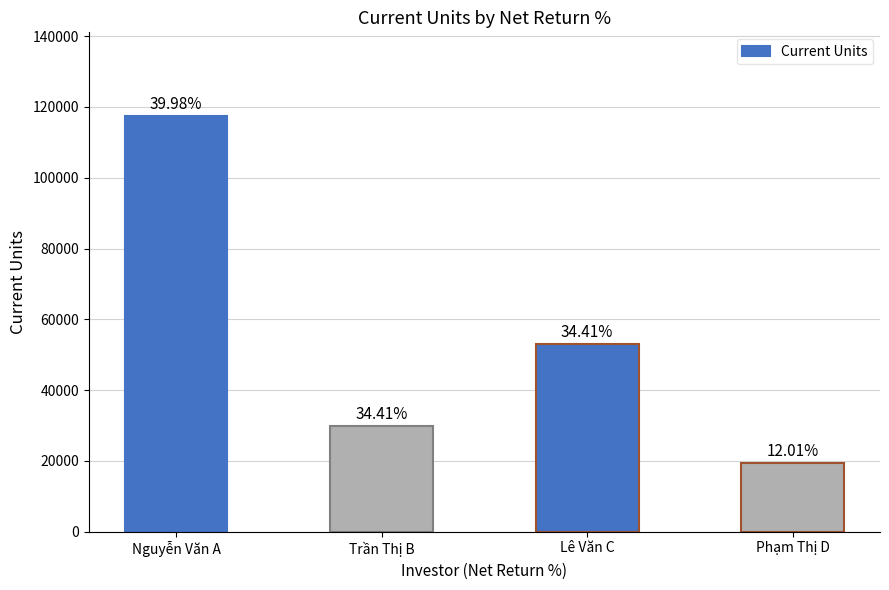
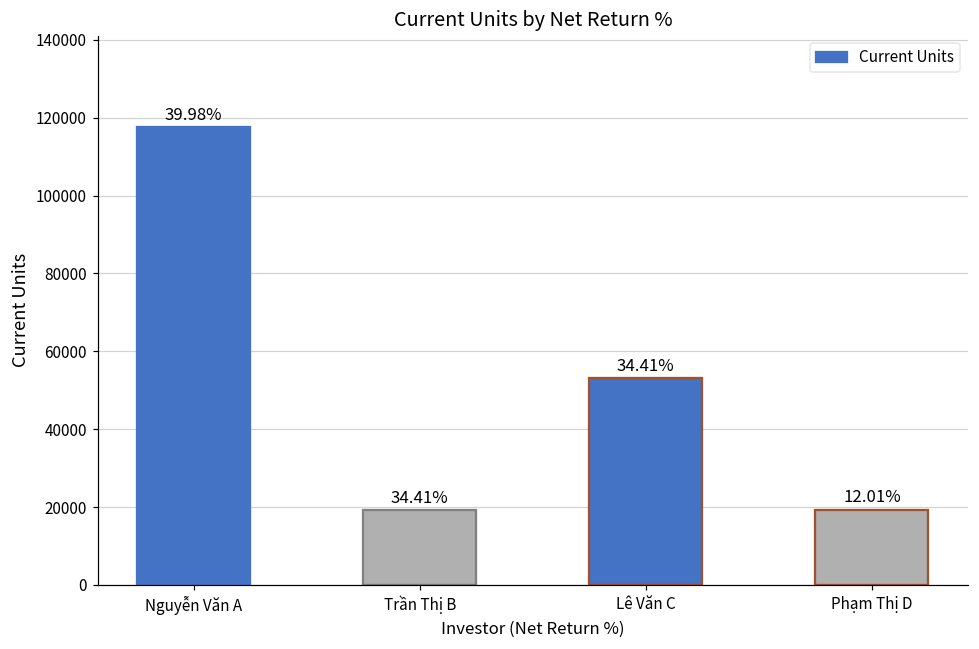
Trần Thị B: 30000 -> 19000
